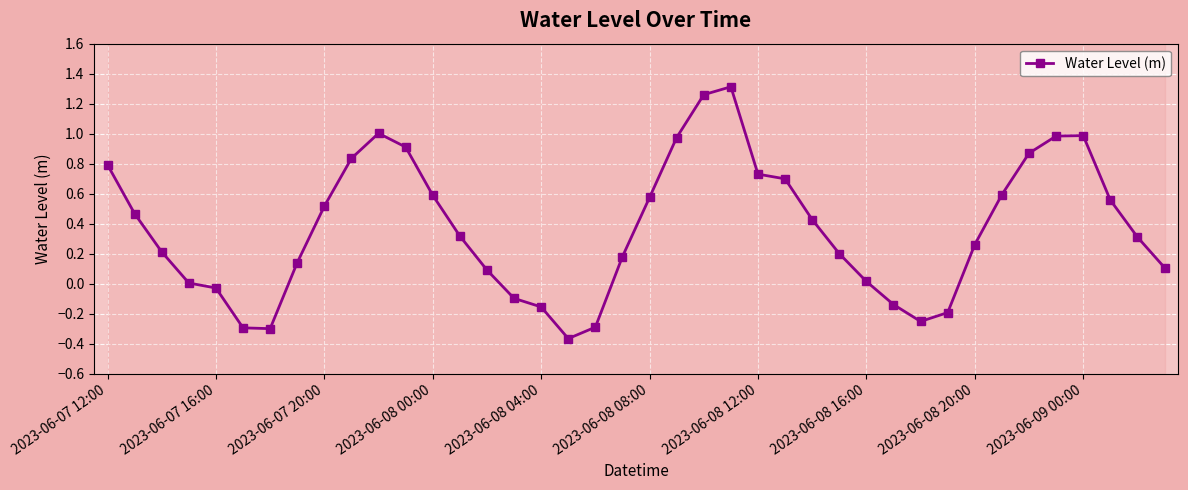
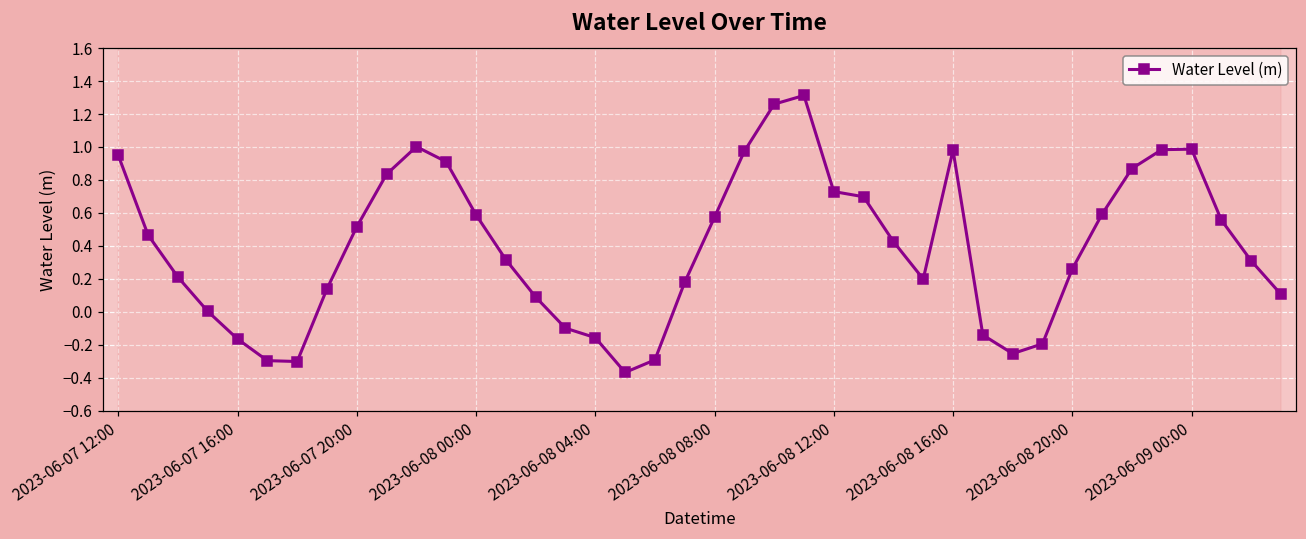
Water Level (m), 2023-06-07 12:00: 0.79 -> 0.95
Water Level (m), 2023-06-07 16:00: -0.03 -> -0.16
Water Level (m), 2023-06-08 16:00: 0.01 -> 0.98
